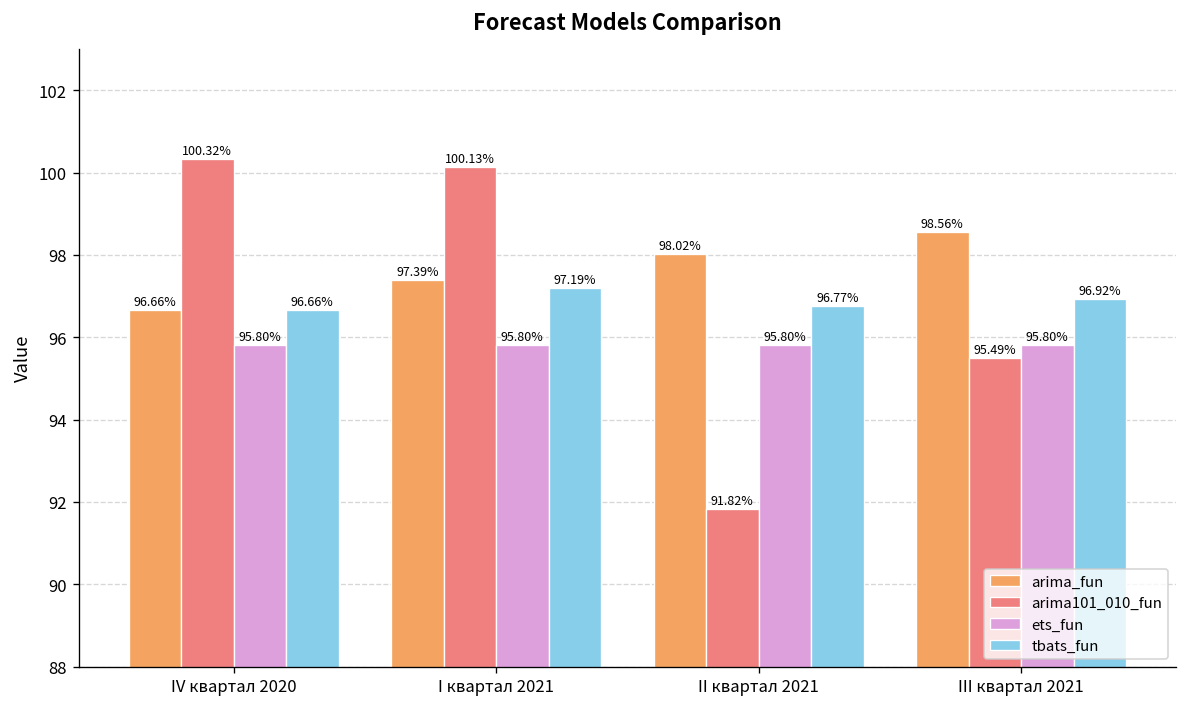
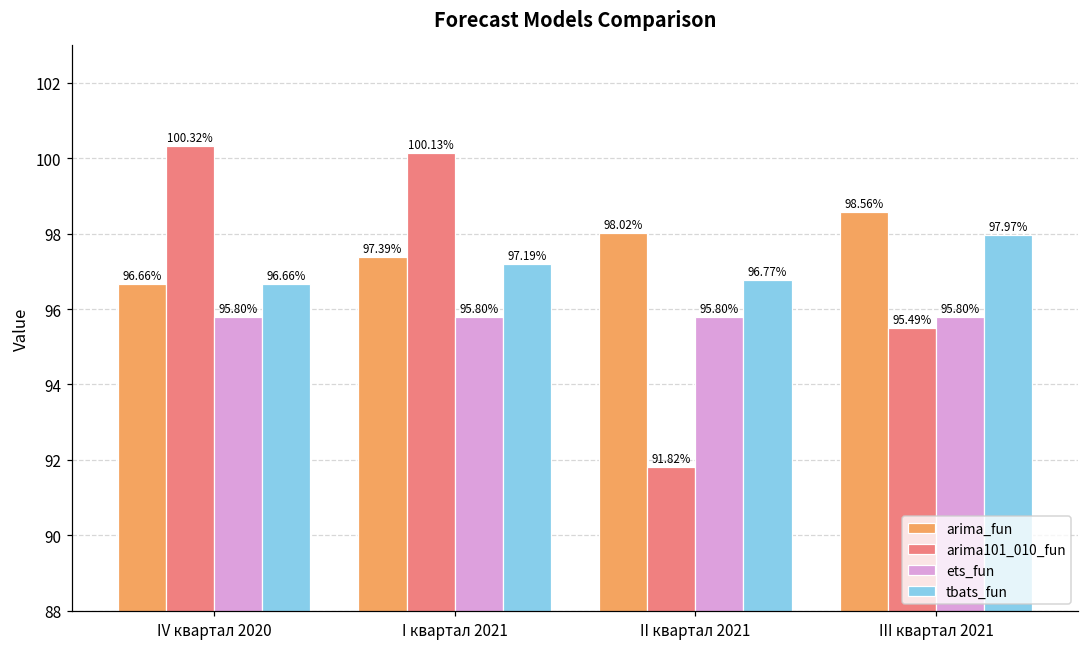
tbats_fun, III квартал 2021: 96.92% -> 97.97%
